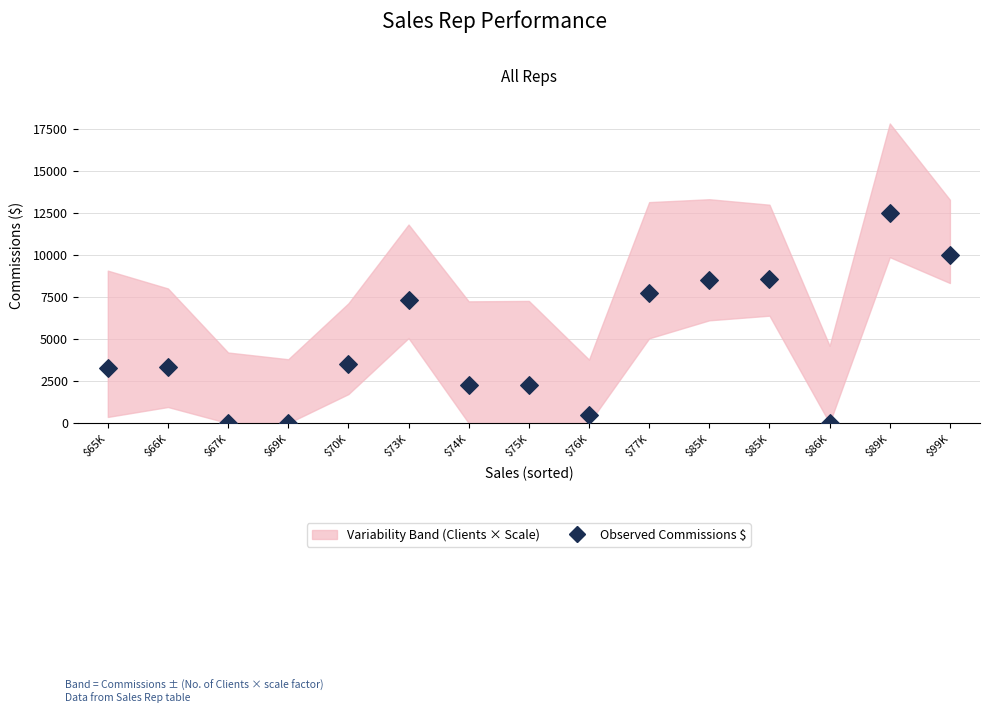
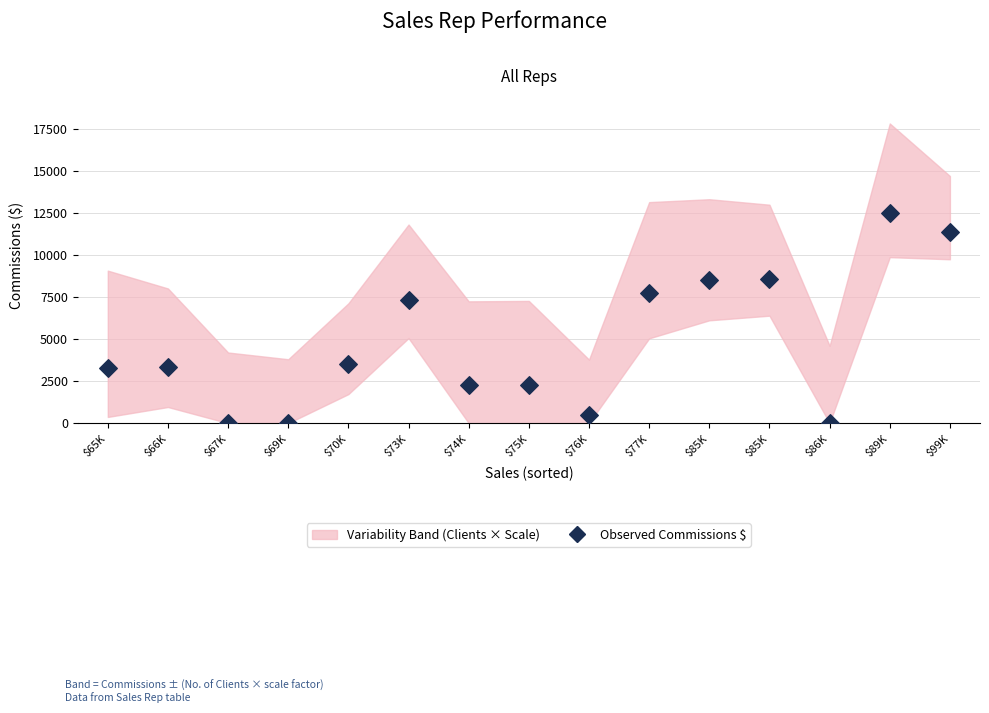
Observed Commissions $, $99K: 10000 -> 11400
